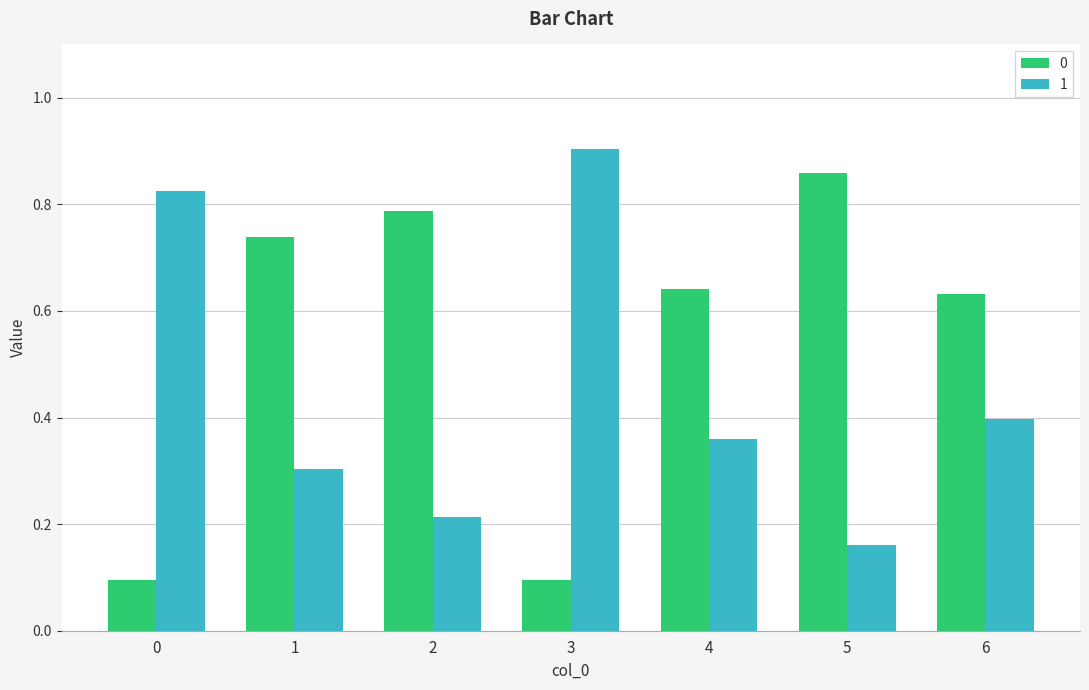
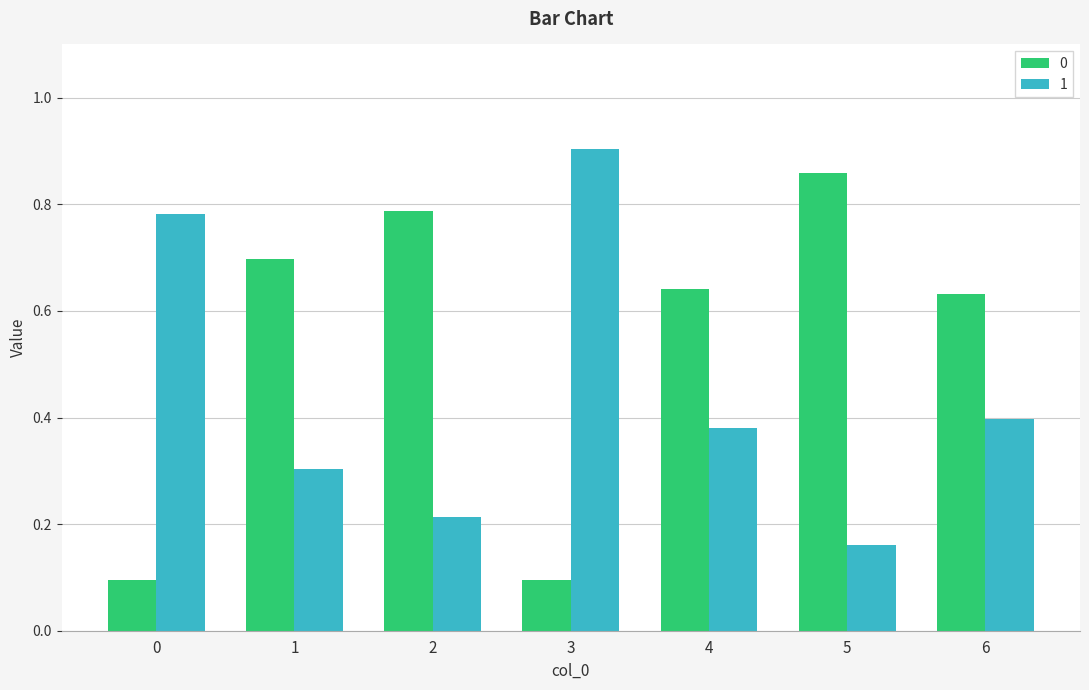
1, 0: 0.83 -> 0.78
0, 1: 0.74 -> 0.70
1, 4: 0.36 -> 0.38
